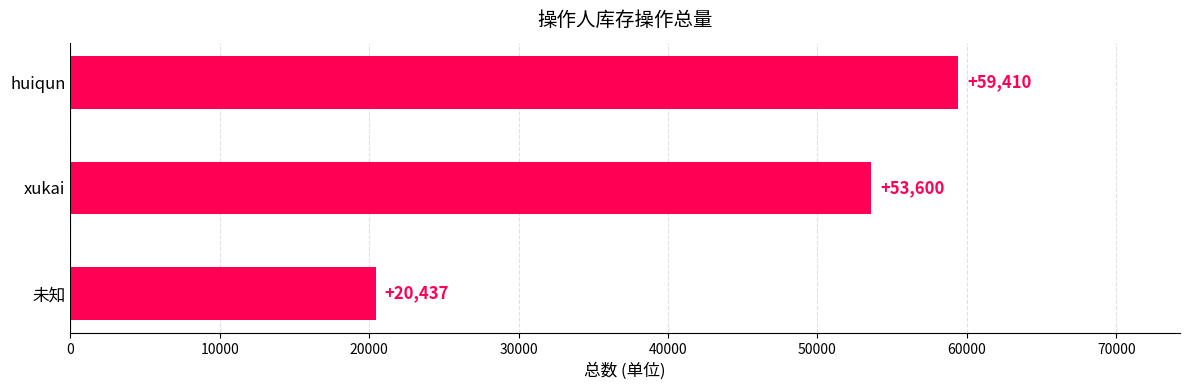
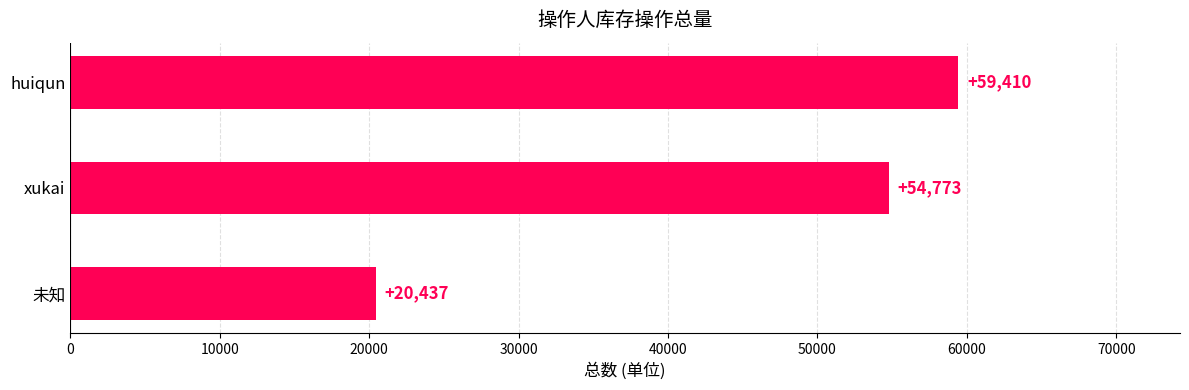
xukai: +53,600 -> +54,773
